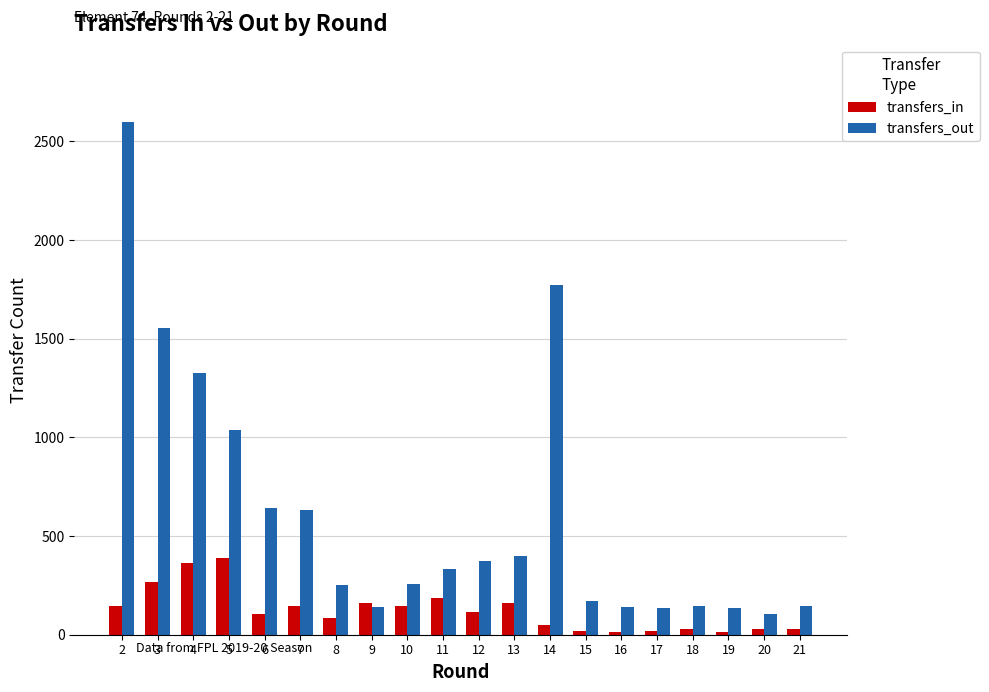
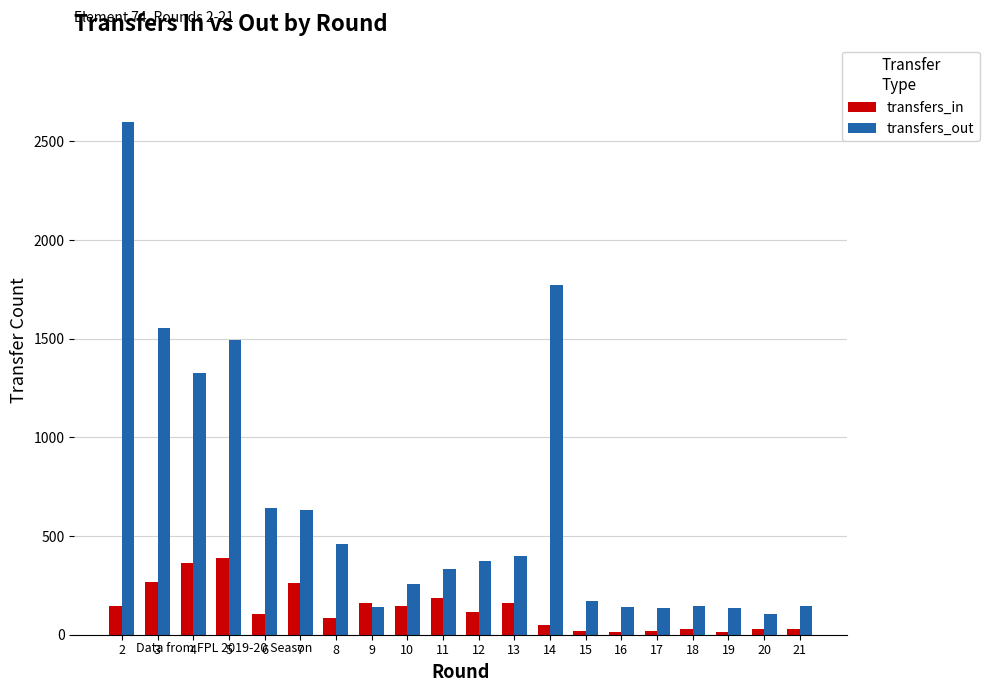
transfers_out, 5: 1040 -> 1490
transfers_in, 7: 150 -> 260
transfers_out, 8: 250 -> 460
